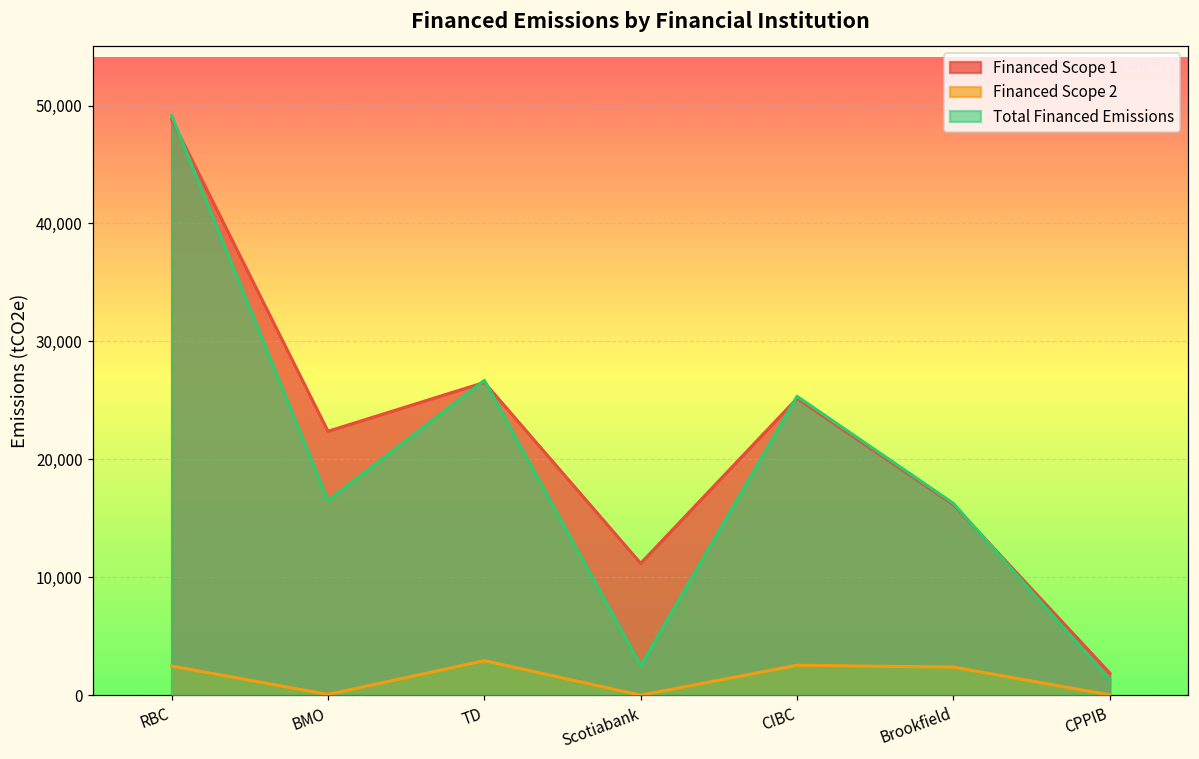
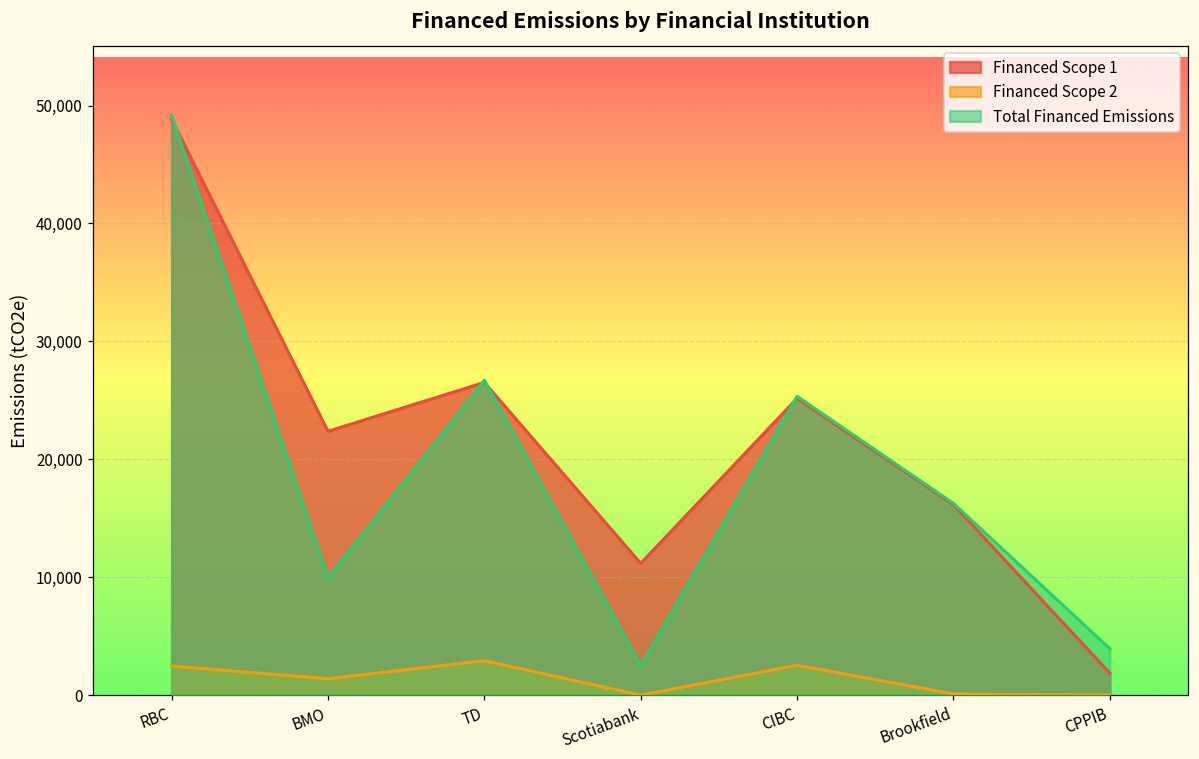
Financed Scope 2, BMO: 100 -> 1,400
Total Financed Emissions, BMO: 16,500 -> 10,000
Financed Scope 2, Brookfield: 2,400 -> 100
Total Financed Emissions, CPPIB: 1,300 -> 3,900
